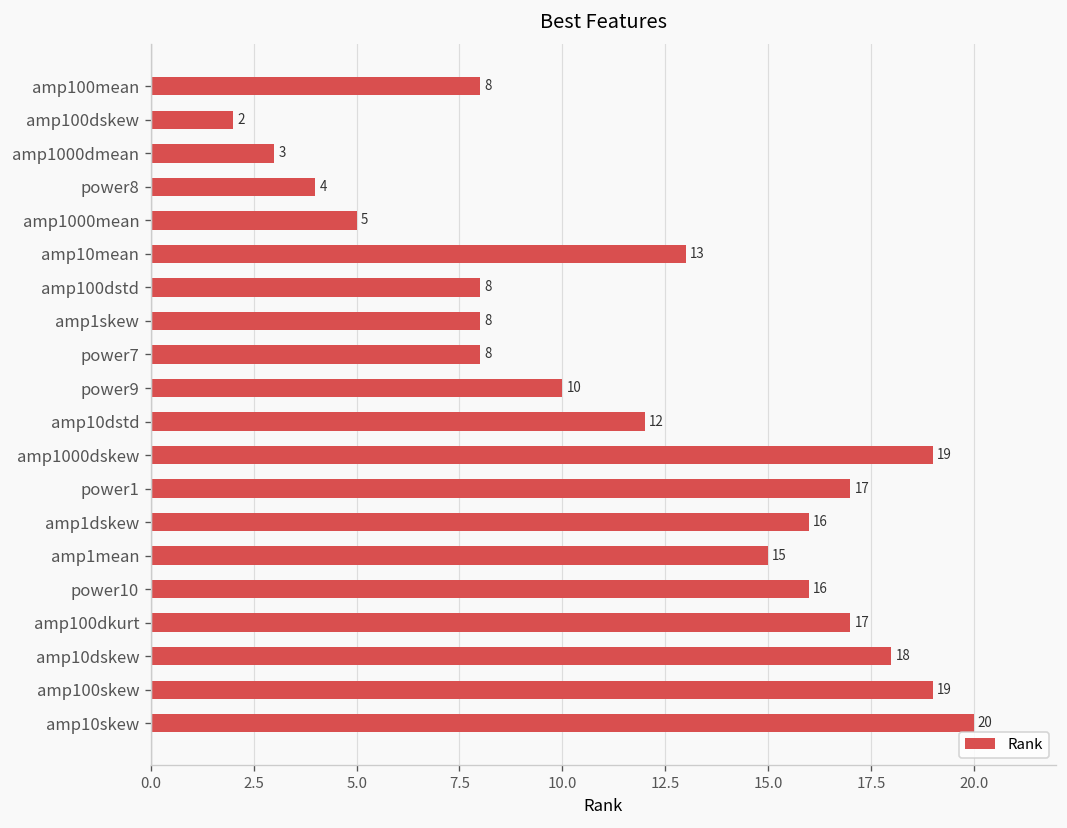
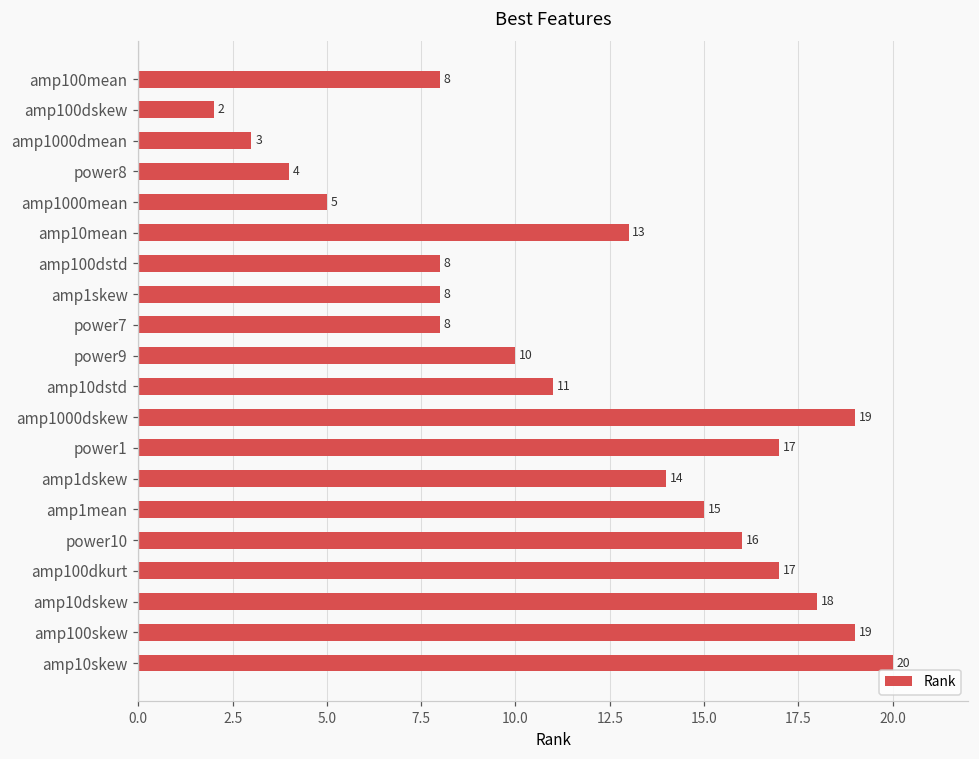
amp10dstd: 12 -> 11
amp1dskew: 16 -> 14
